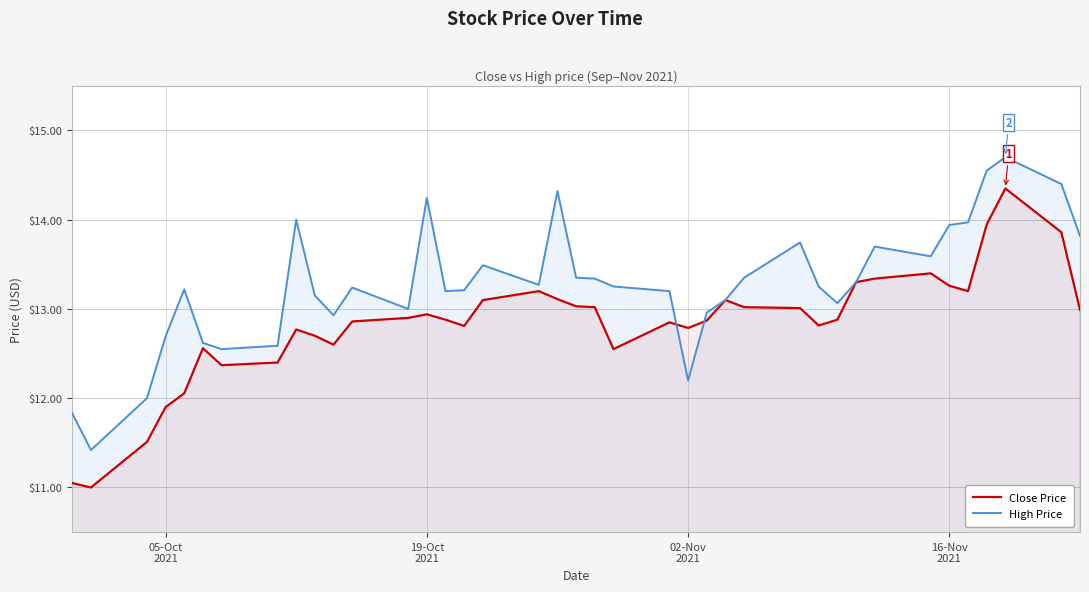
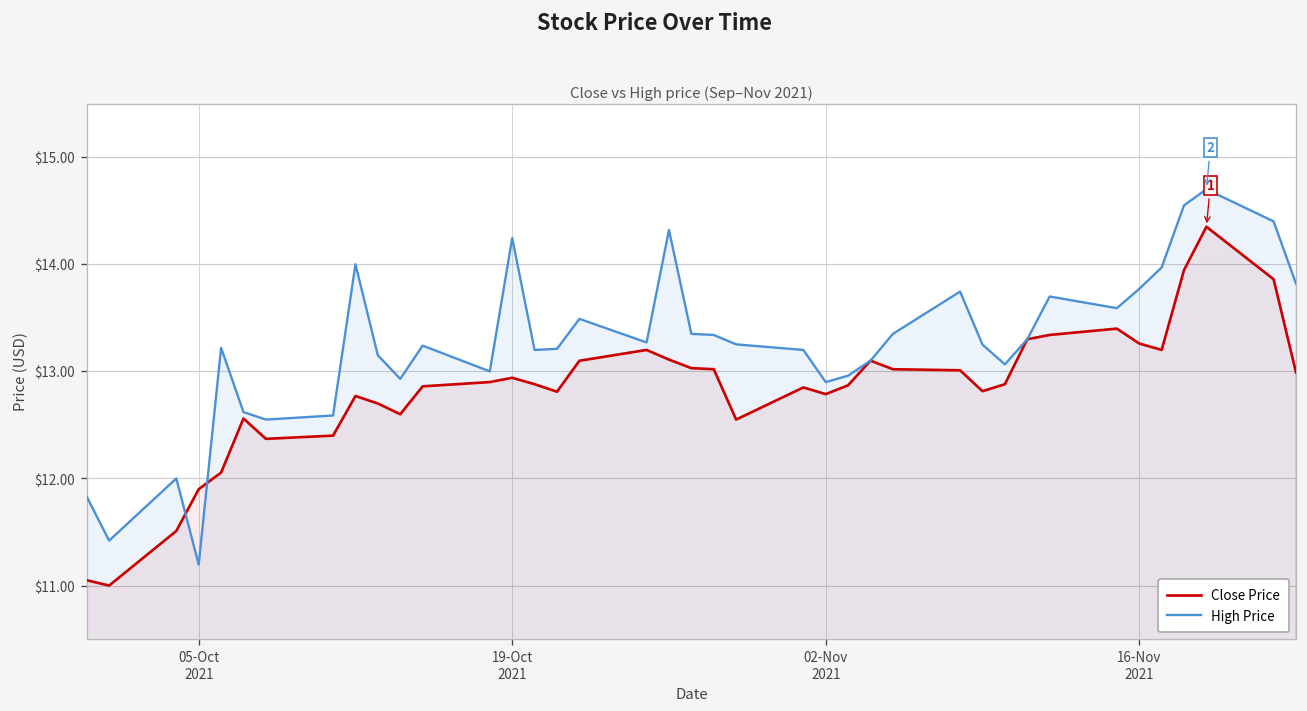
High Price, 05-Oct 2021: $12.7 -> $11.2
High Price, 02-Nov 2021: $12.2 -> $12.9
High Price, 16-Nov 2021: $13.9 -> $13.8
